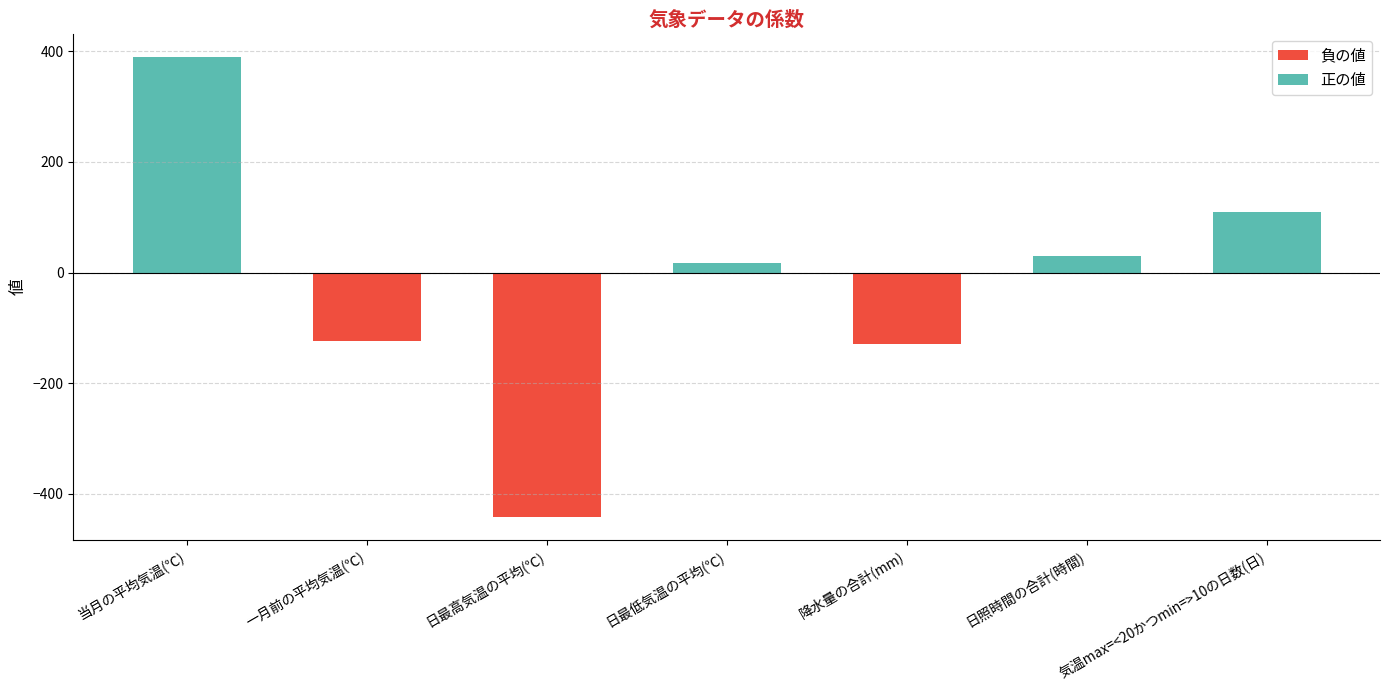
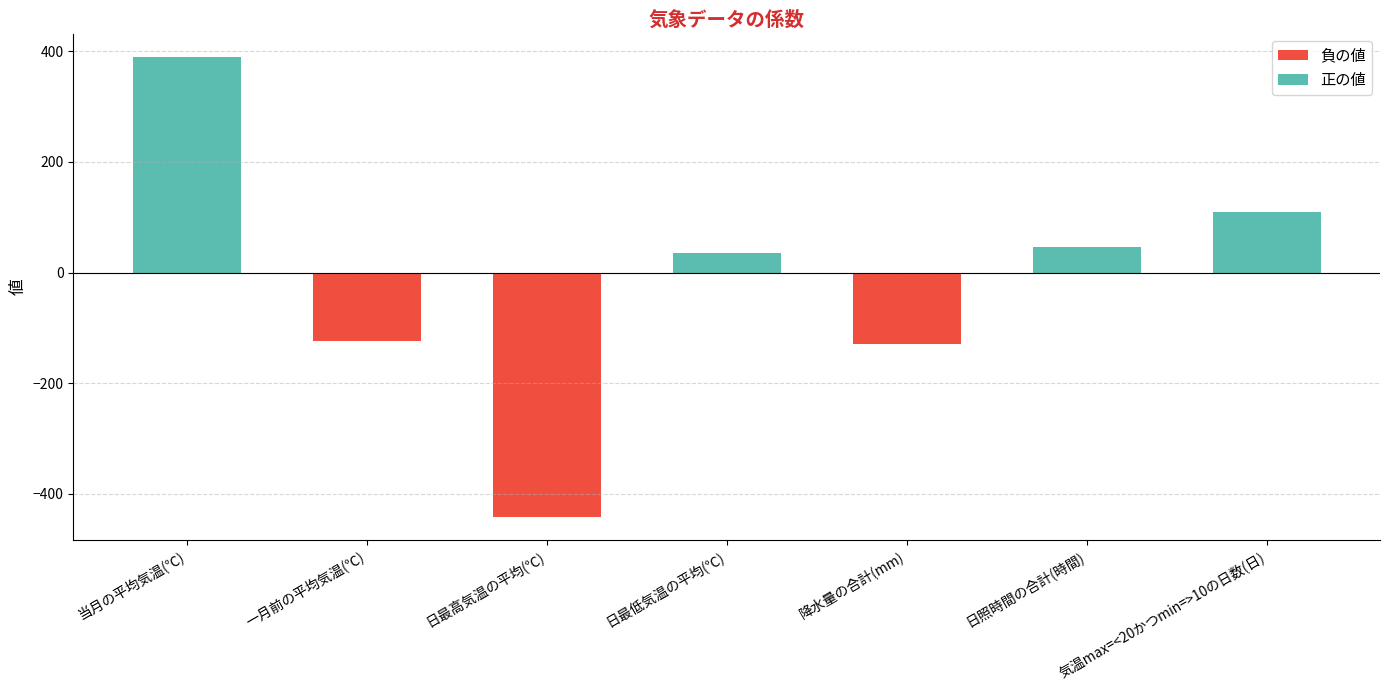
日最低気温の平均(℃): 20 -> 40
日照時間の合計(時間): 30 -> 50
